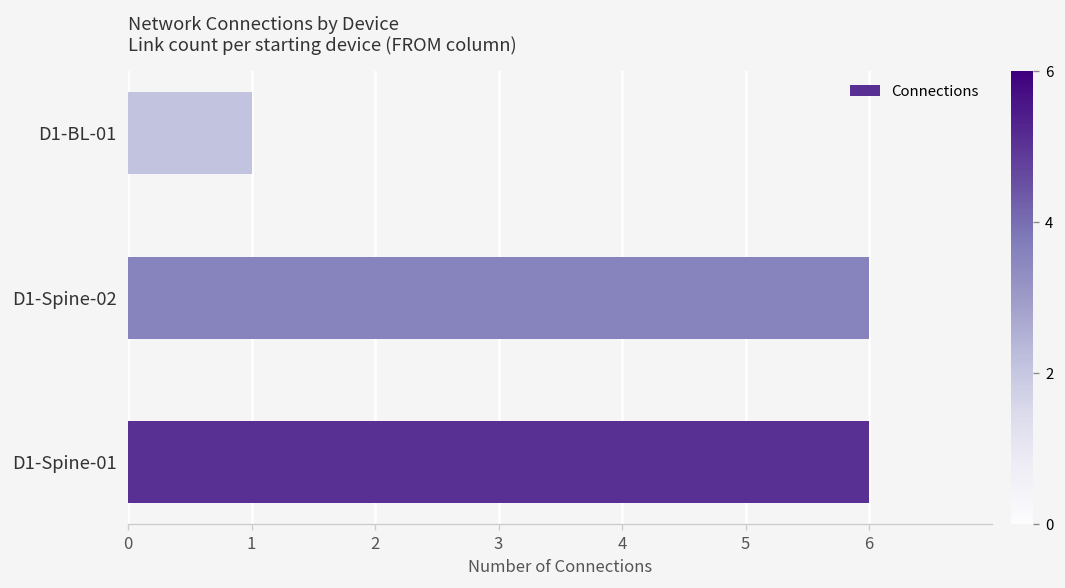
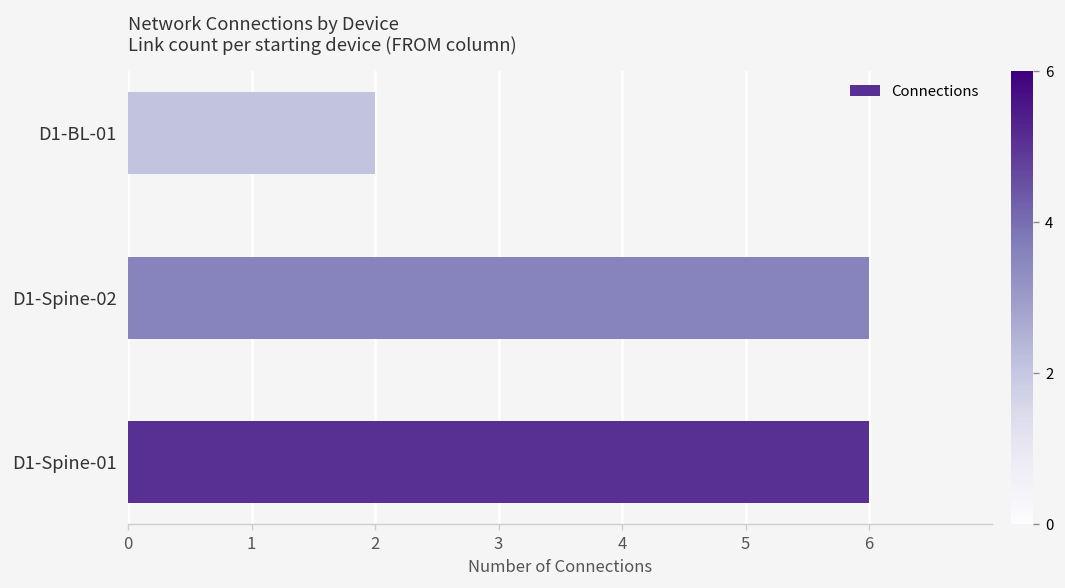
D1-BL-01: 1 -> 2
